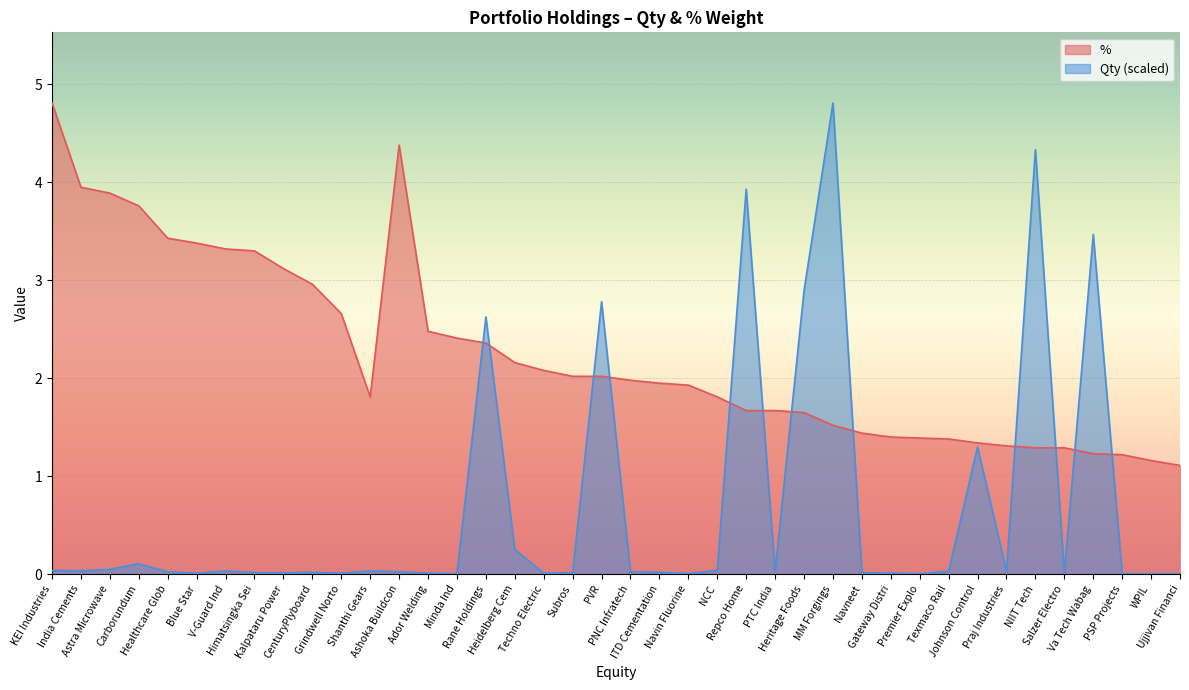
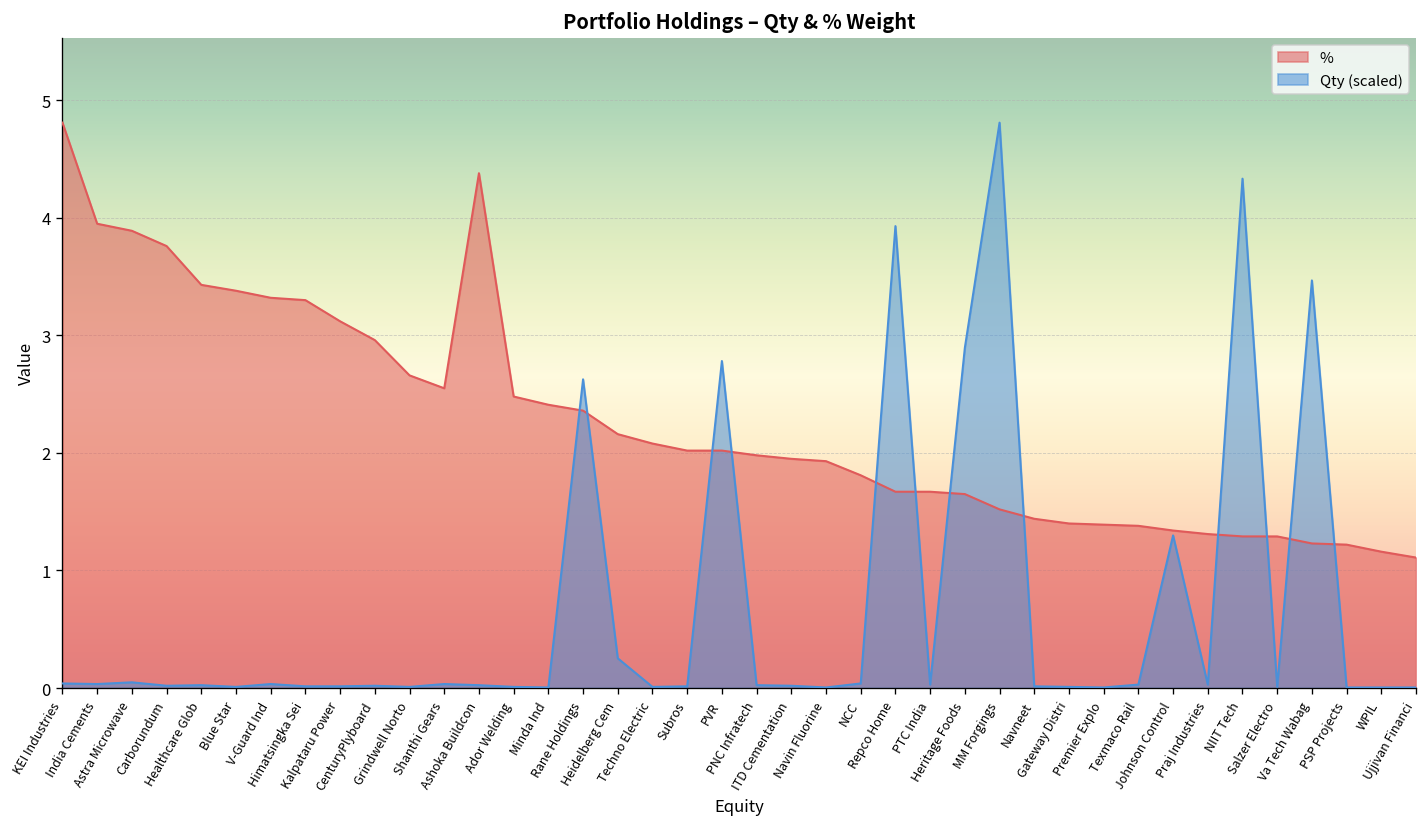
Qty (scaled), Carborundum: 0.1 -> 0.0
%, Shanthi Gears: 1.8 -> 2.6
